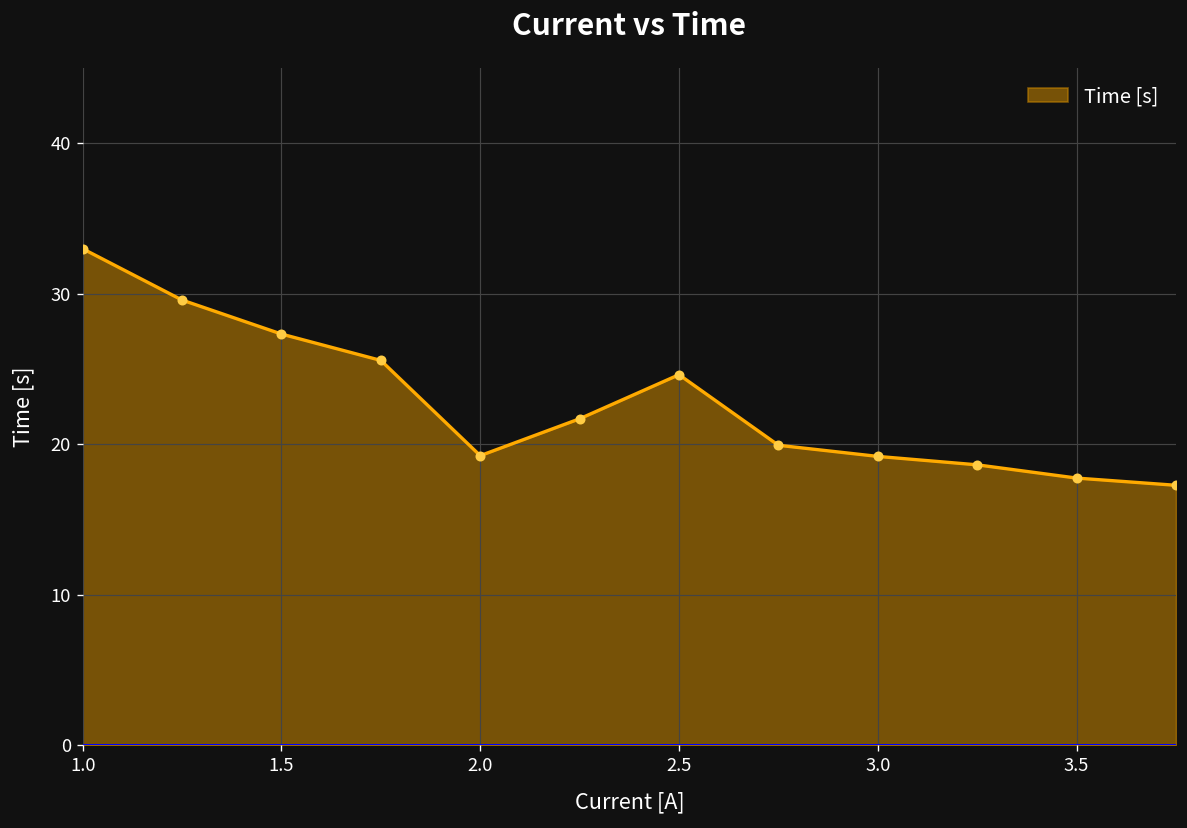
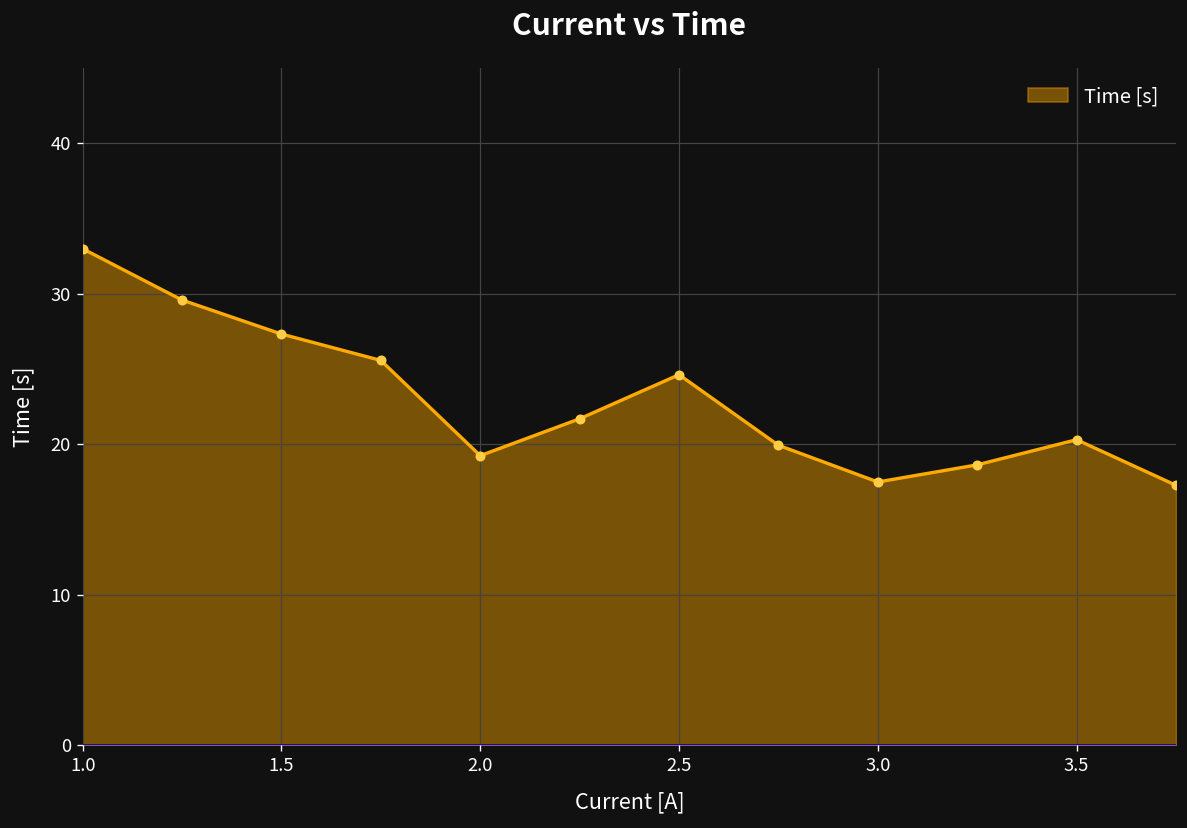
3.0: 19.2 -> 17.5
3.5: 17.8 -> 20.3
